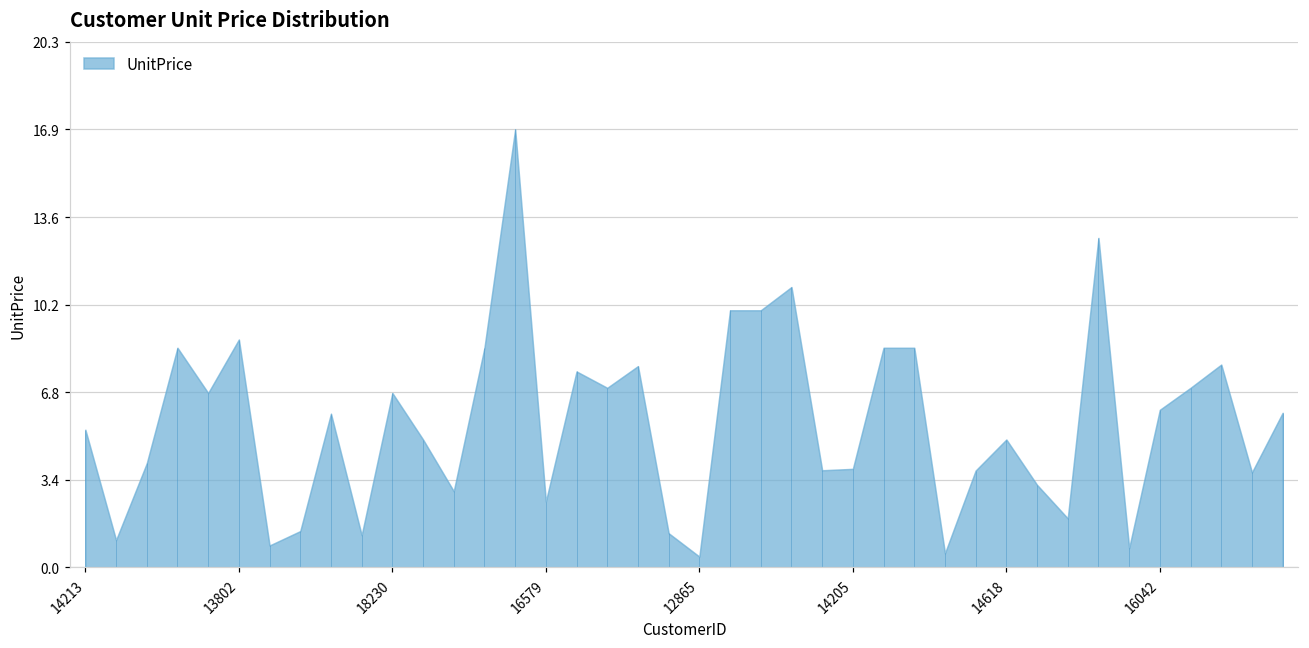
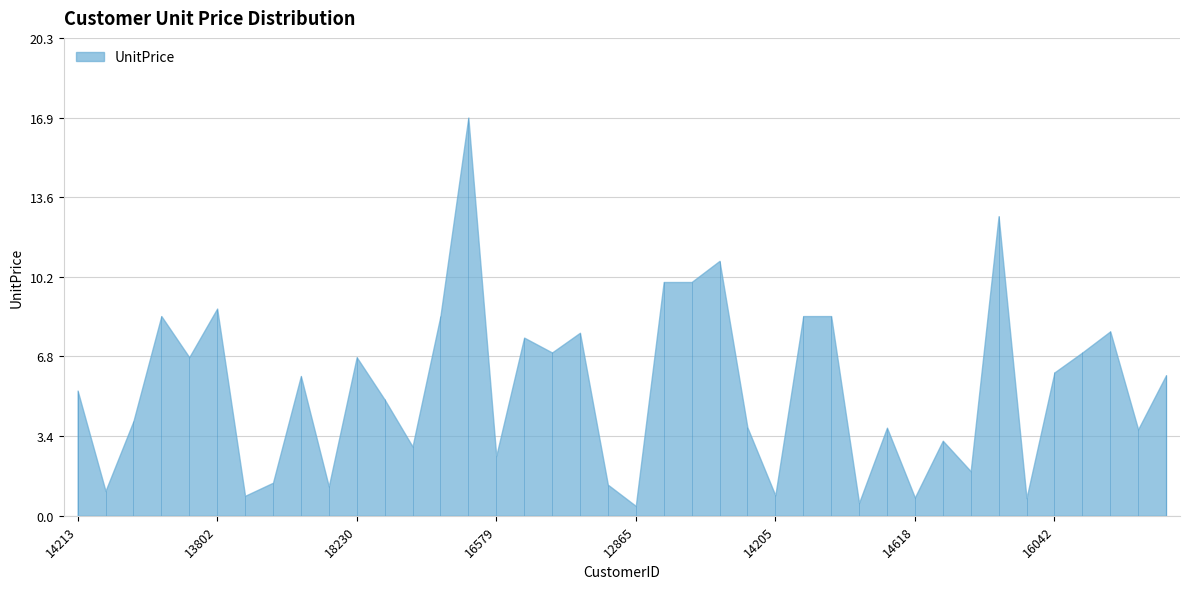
14205: 3.8 -> 0.9
14618: 5.0 -> 0.8
